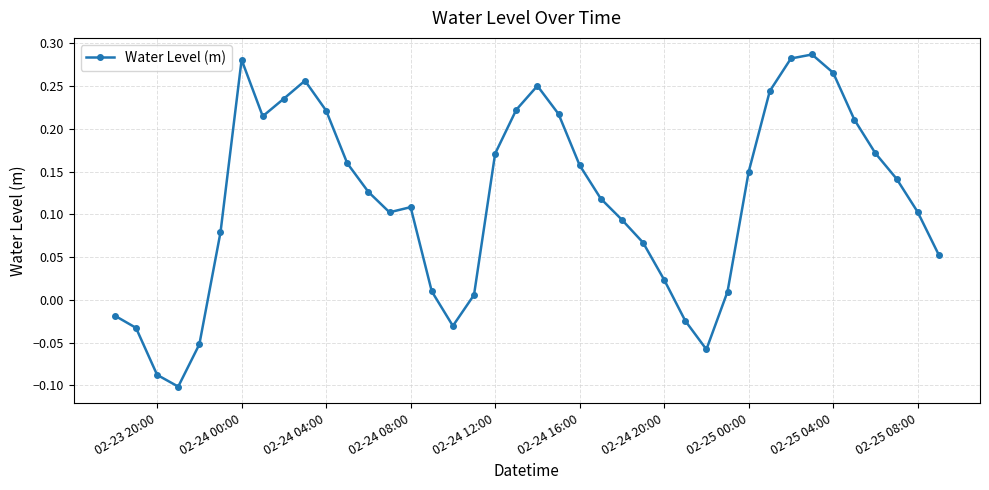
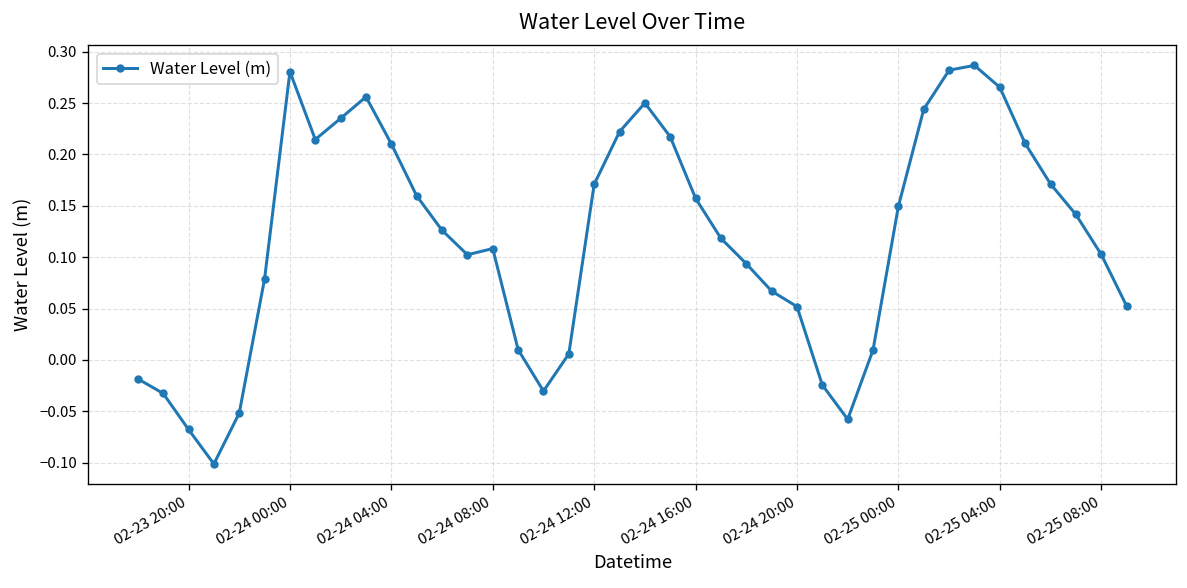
02-23 20:00: -0.09 -> -0.07
02-24 04:00: 0.22 -> 0.21
02-24 20:00: 0.02 -> 0.05
